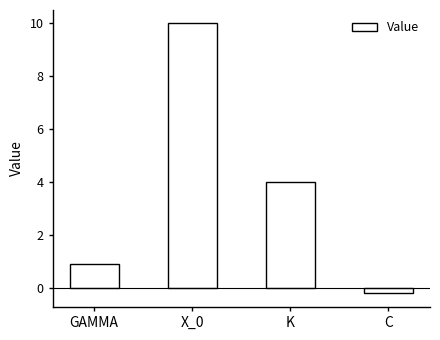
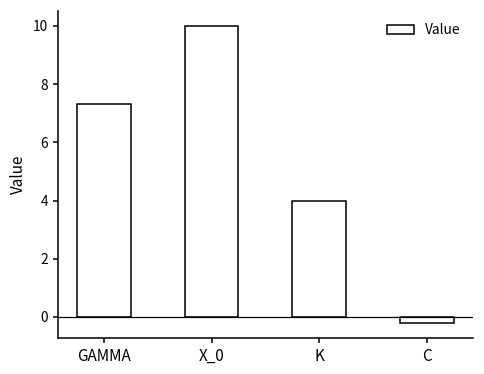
GAMMA: 0.9 -> 7.3
